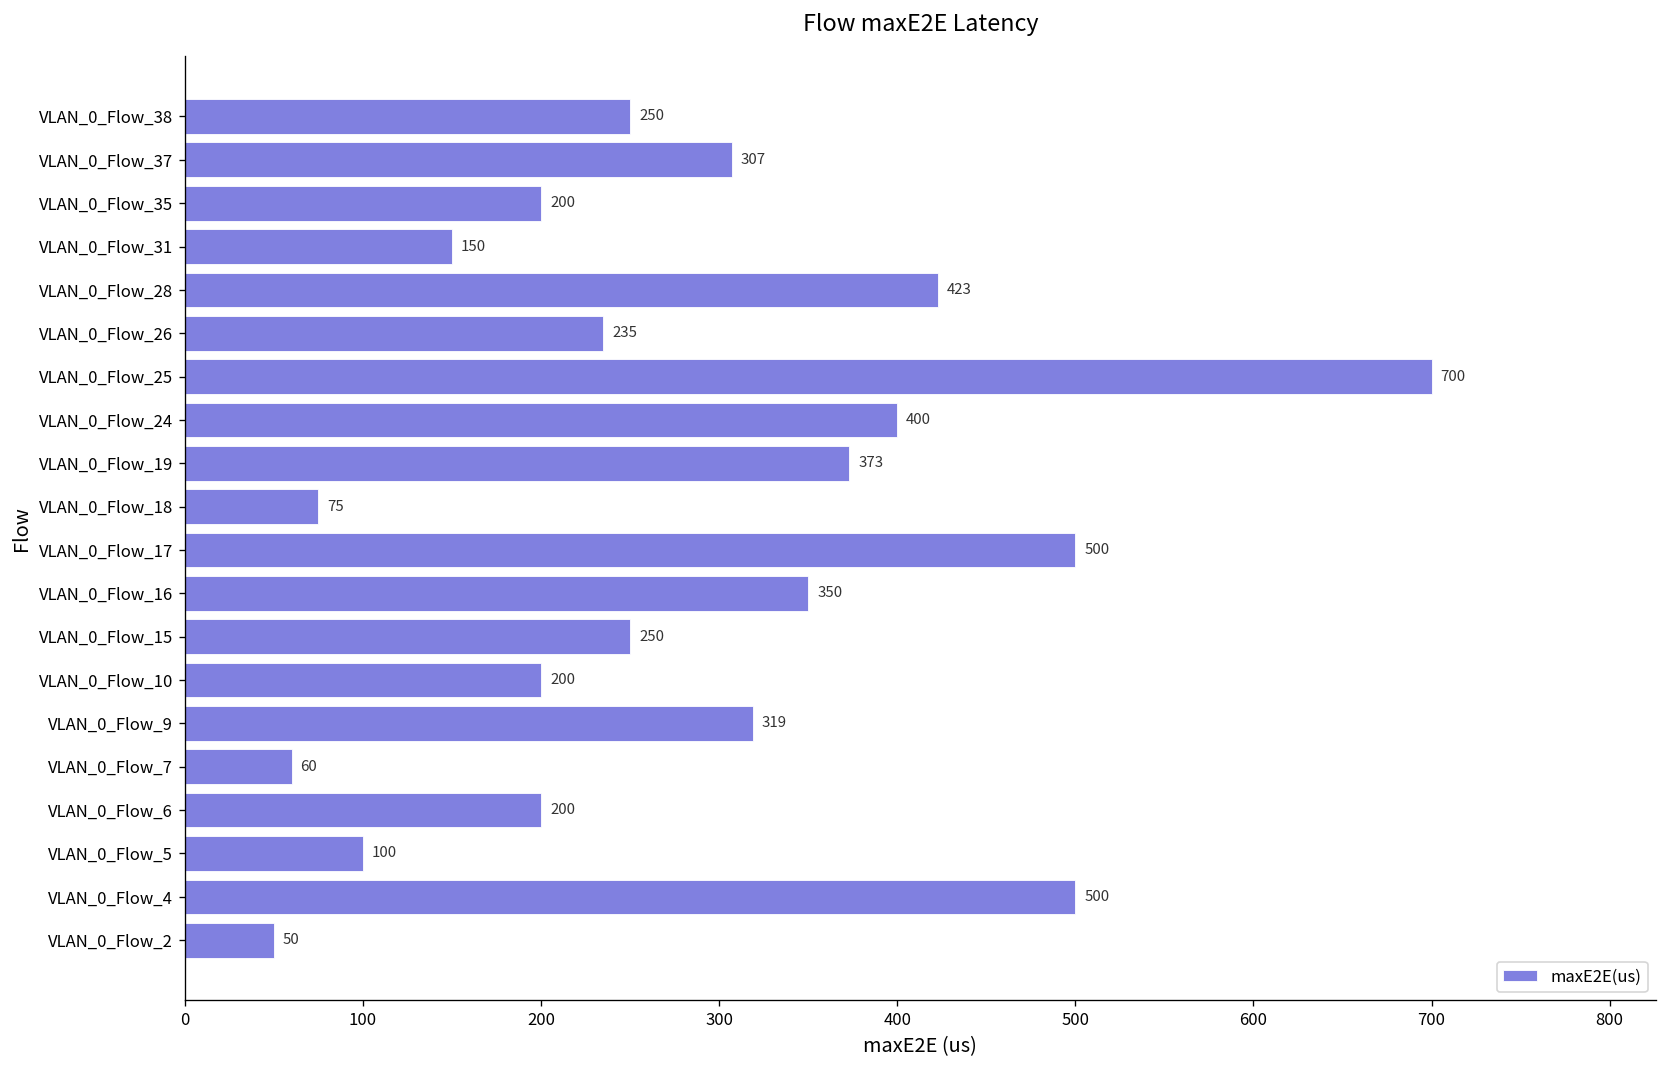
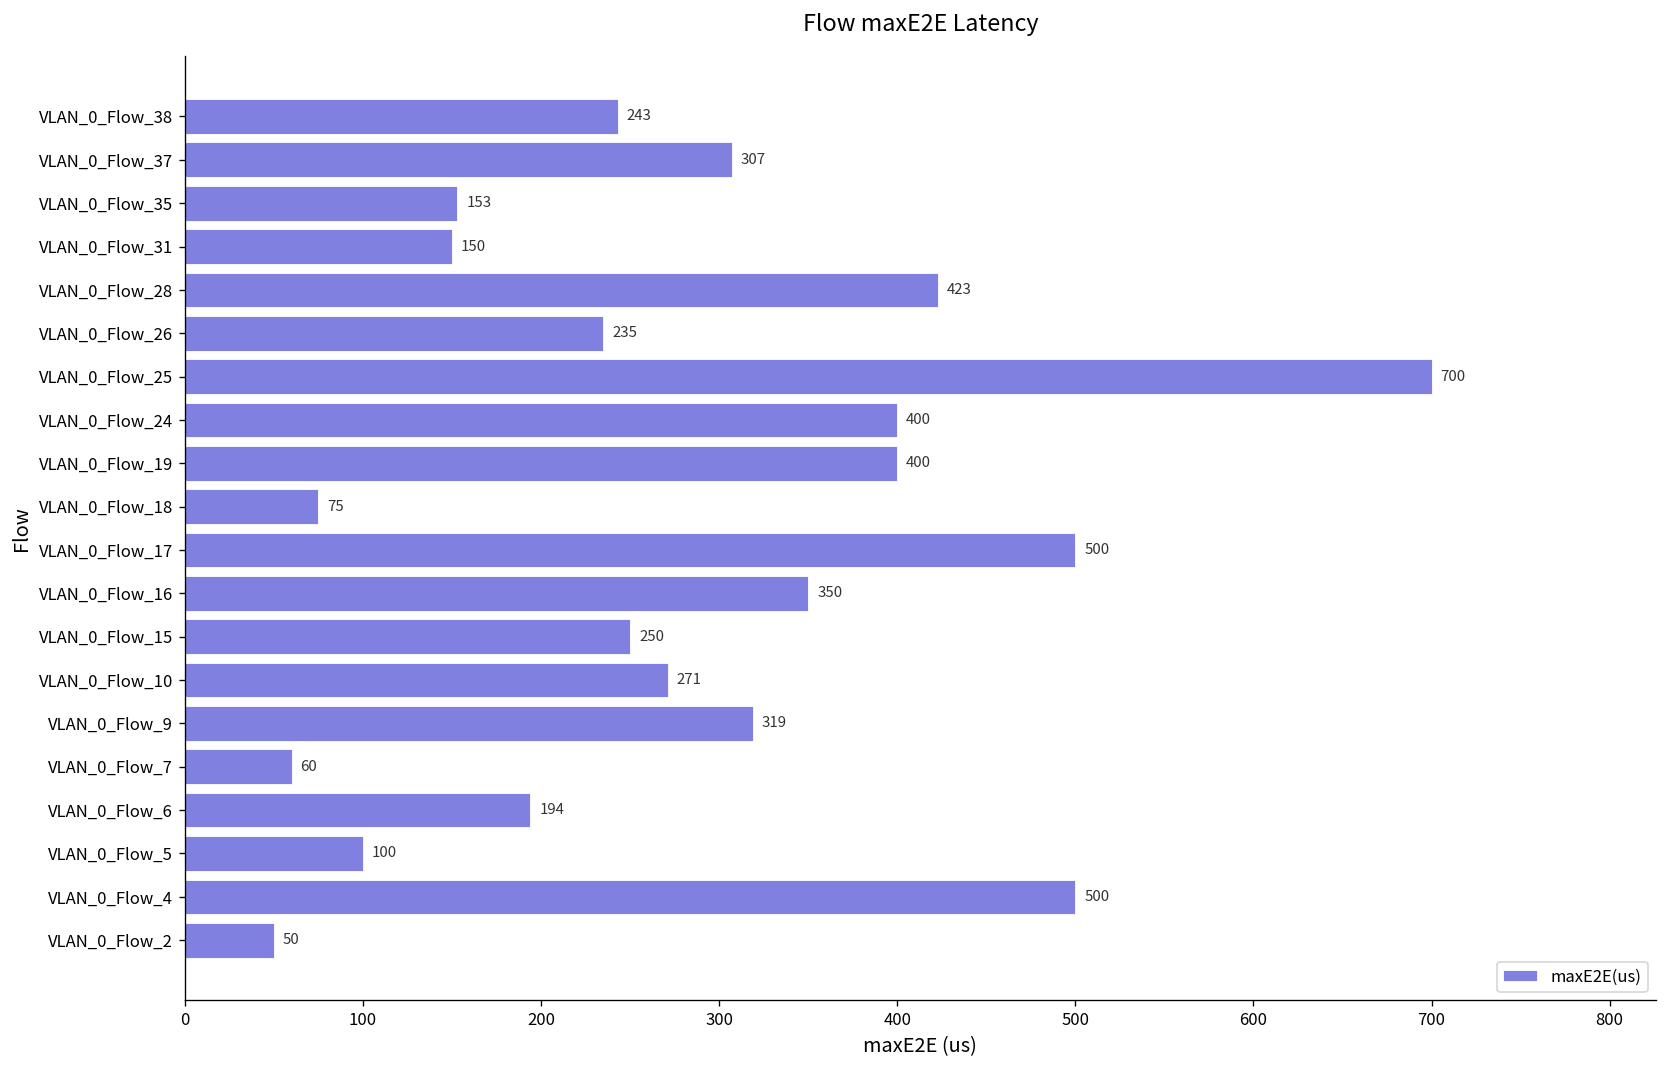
VLAN_0_Flow_38: 250 -> 243
VLAN_0_Flow_35: 200 -> 153
VLAN_0_Flow_19: 373 -> 400
VLAN_0_Flow_10: 200 -> 271
VLAN_0_Flow_6: 200 -> 194
